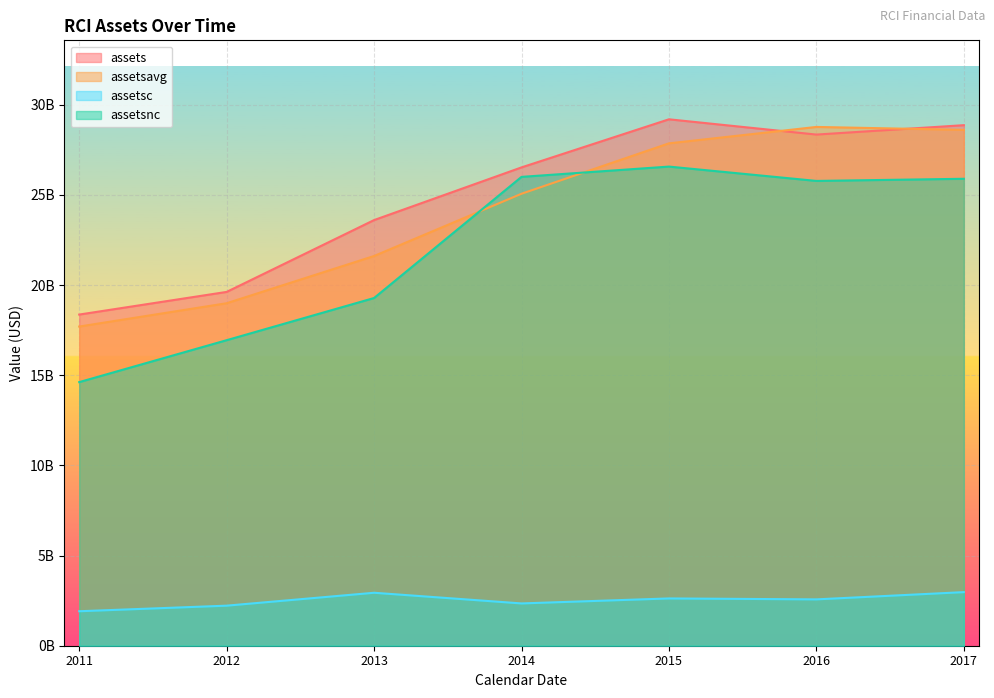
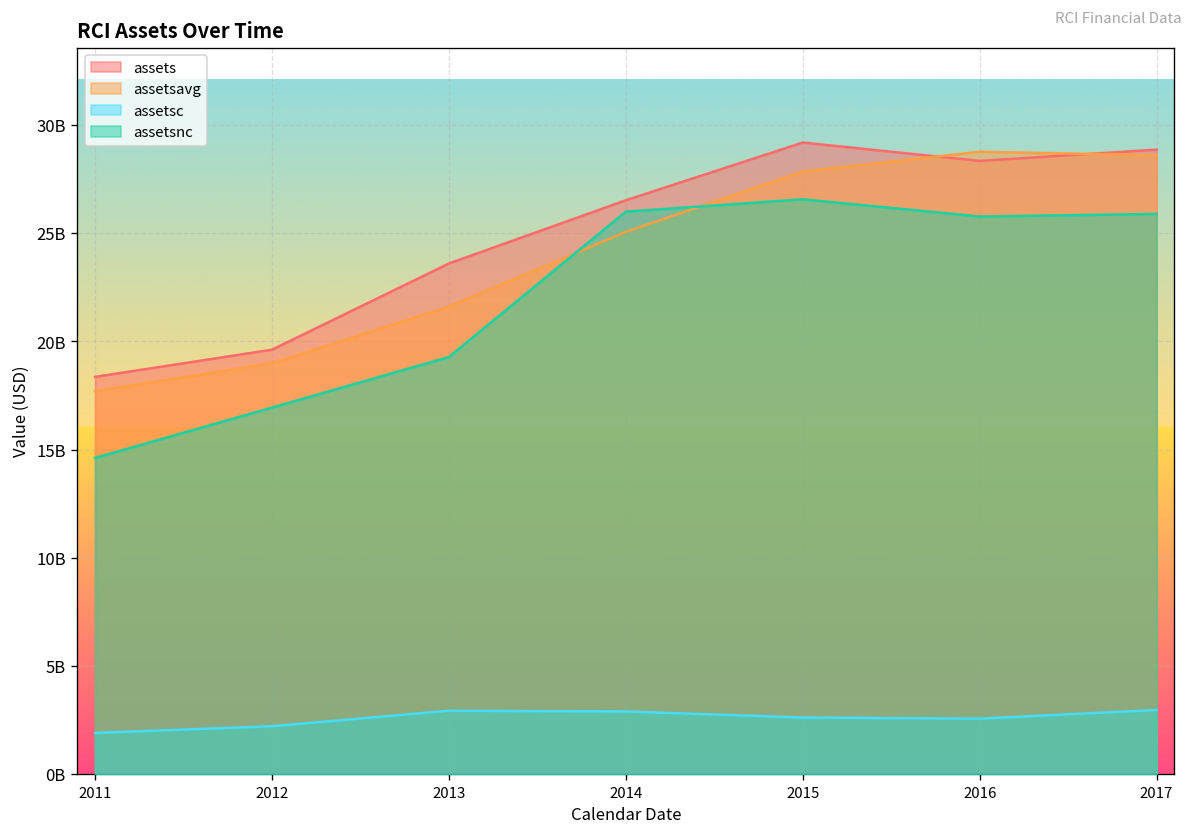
assetsc, 2014: 2300000000 -> 2900000000
